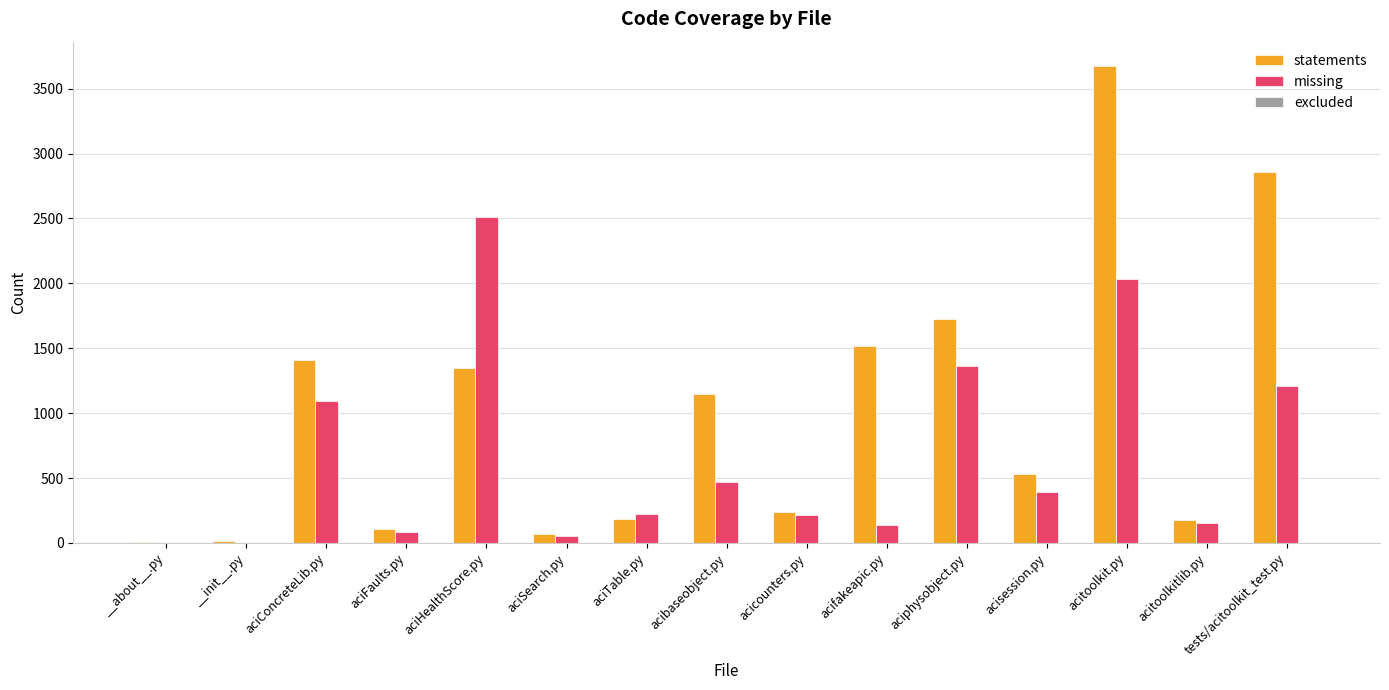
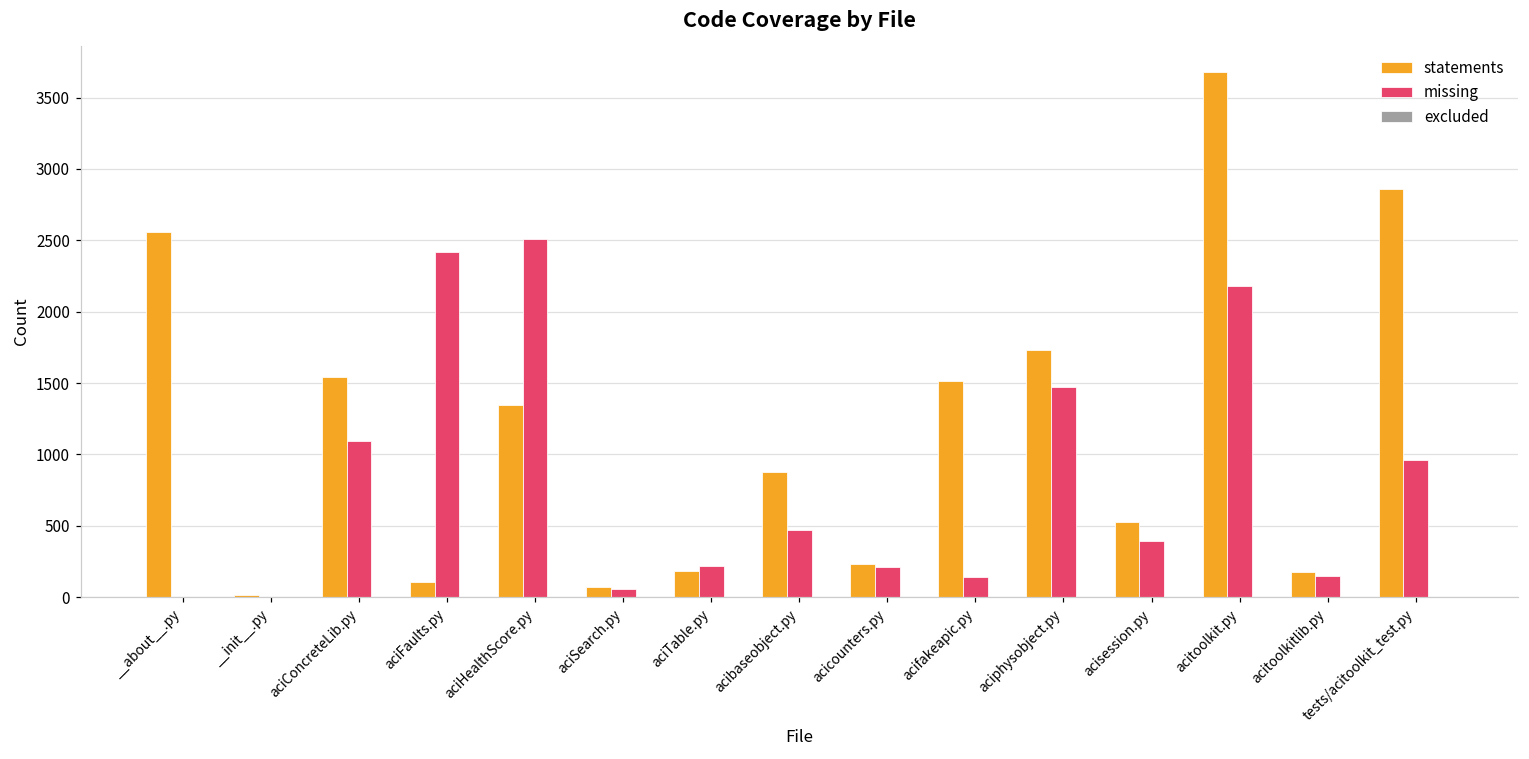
statements, __about__.py: 10 -> 2560
statements, aciConcreteLib.py: 1410 -> 1540
missing, aciFaults.py: 90 -> 2420
statements, acibaseobject.py: 1150 -> 870
missing, aciphysobject.py: 1360 -> 1480
missing, acitoolkit.py: 2030 -> 2180
missing, tests/acitoolkit_test.py: 1210 -> 960
